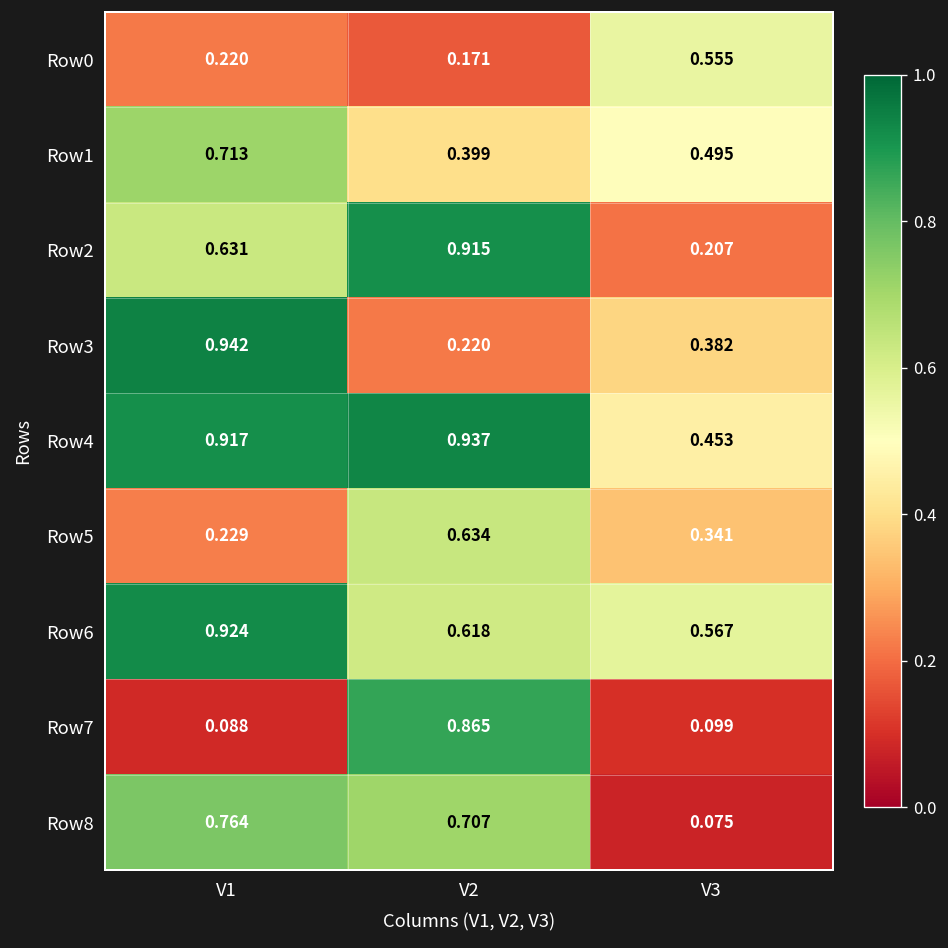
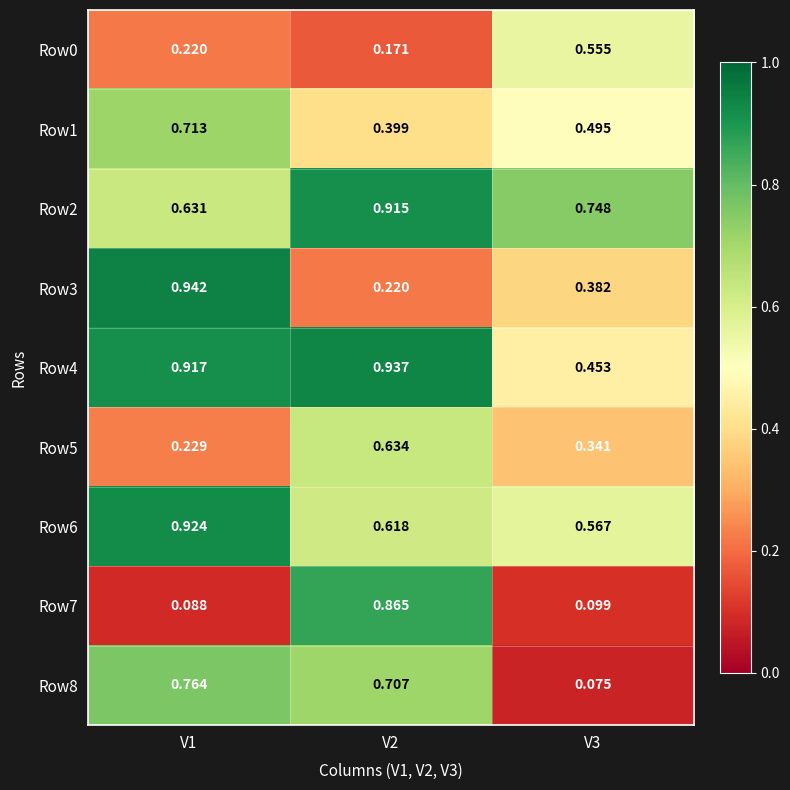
Row2, V3: 0.207 -> 0.748
